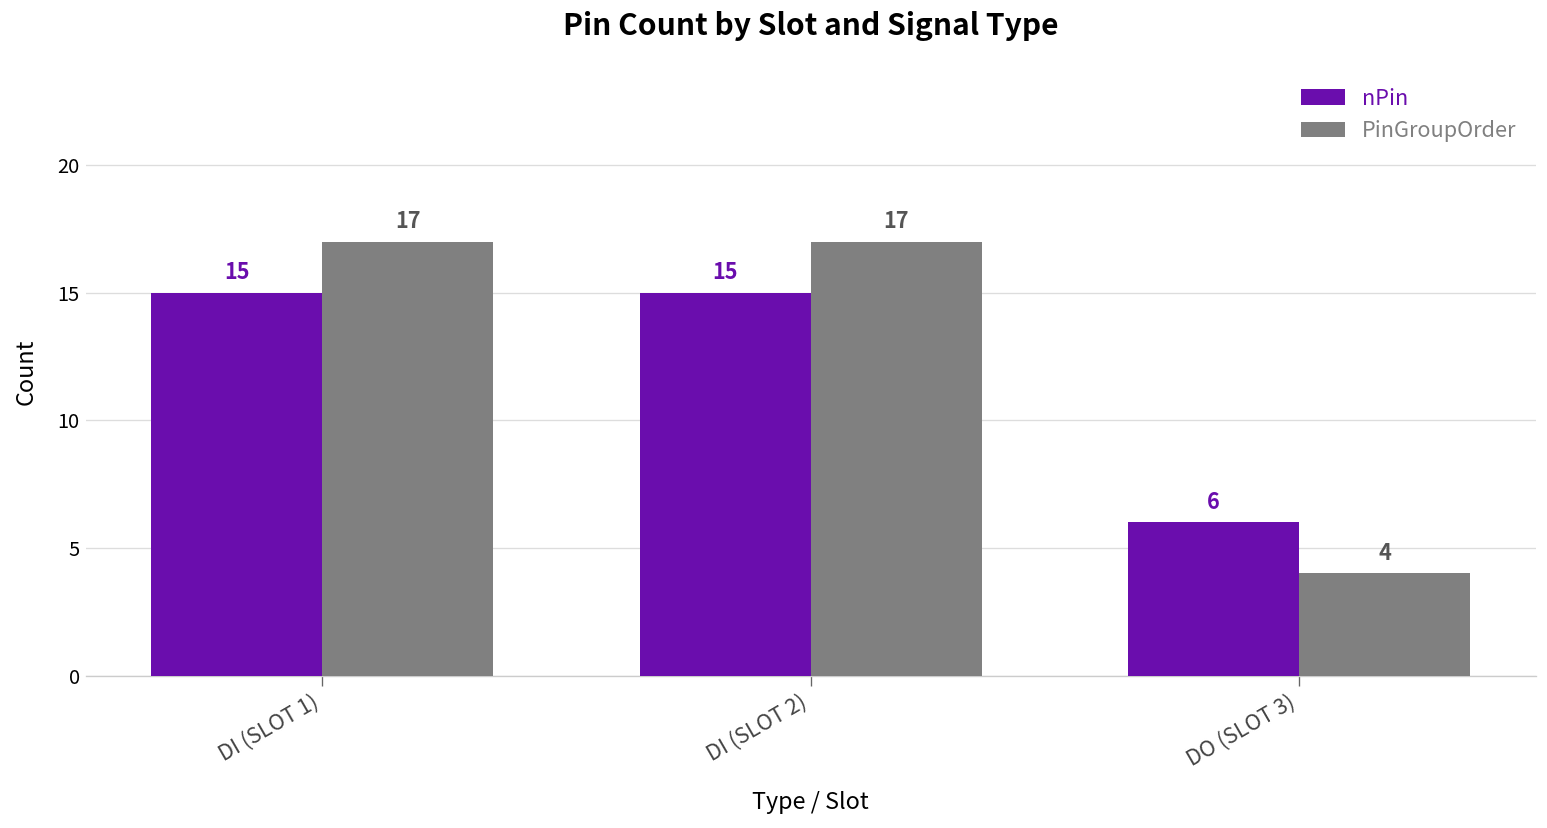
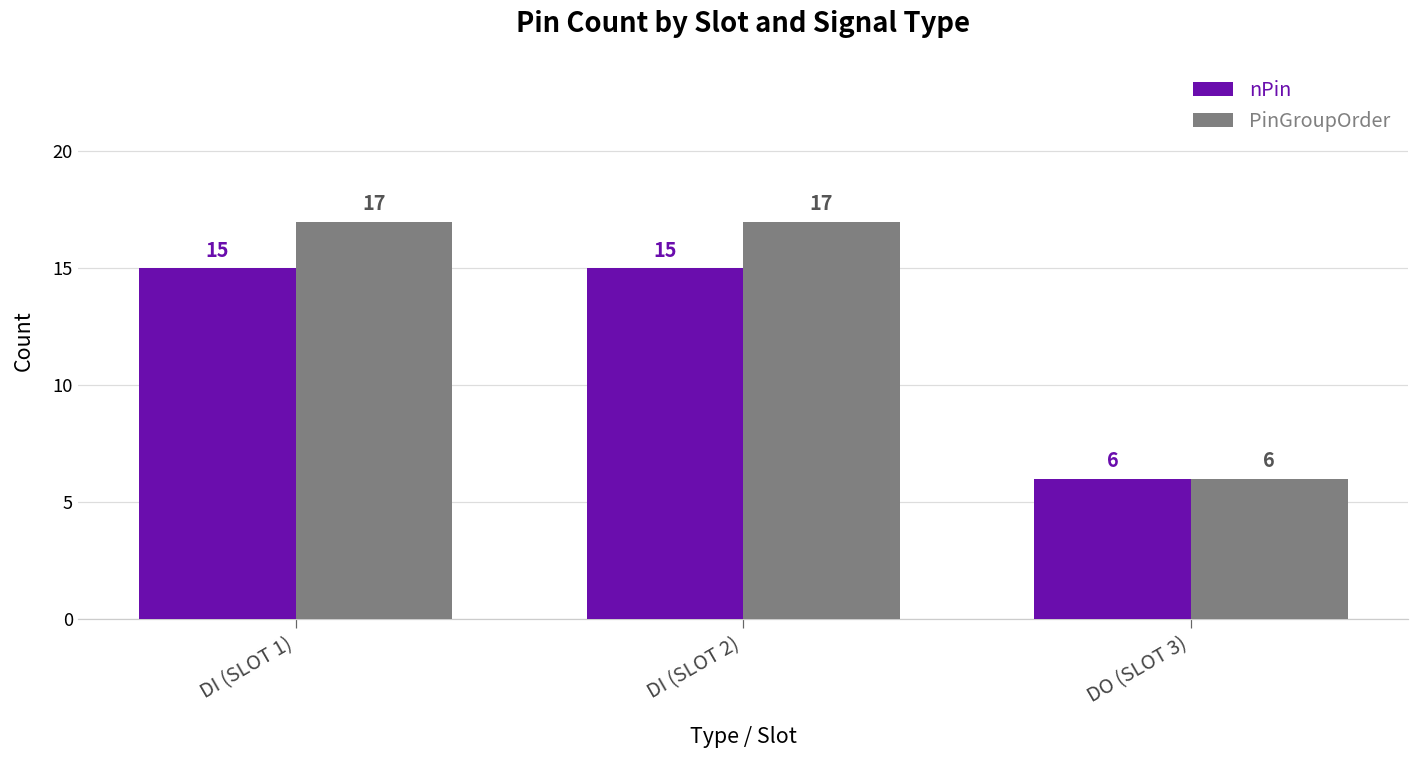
PinGroupOrder, DO (SLOT 3): 4 -> 6
